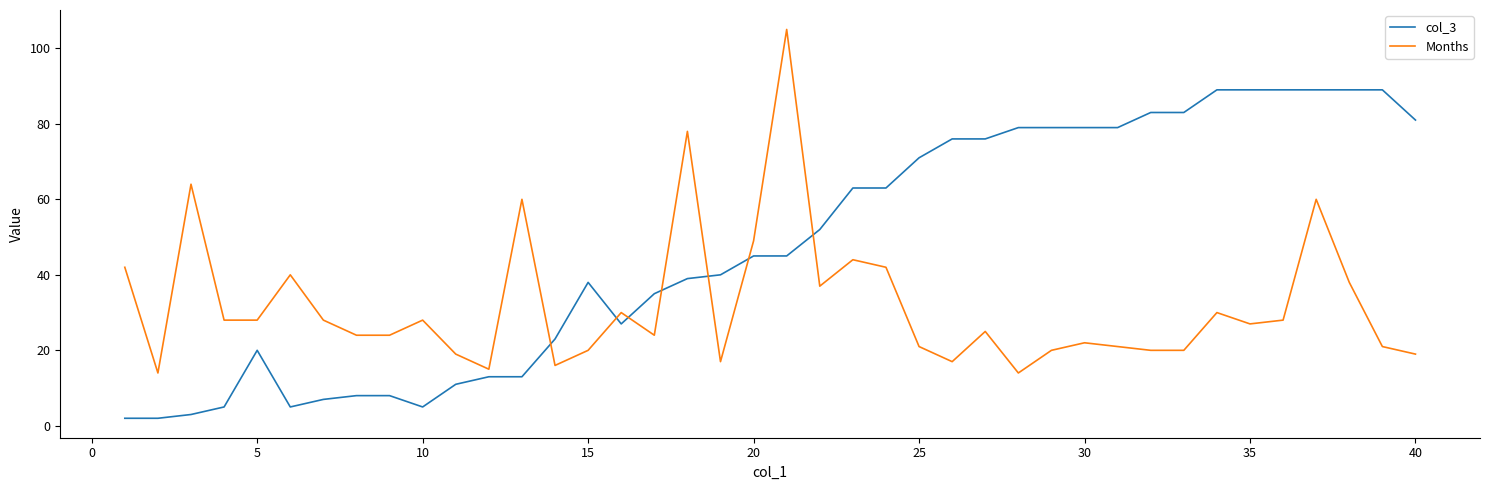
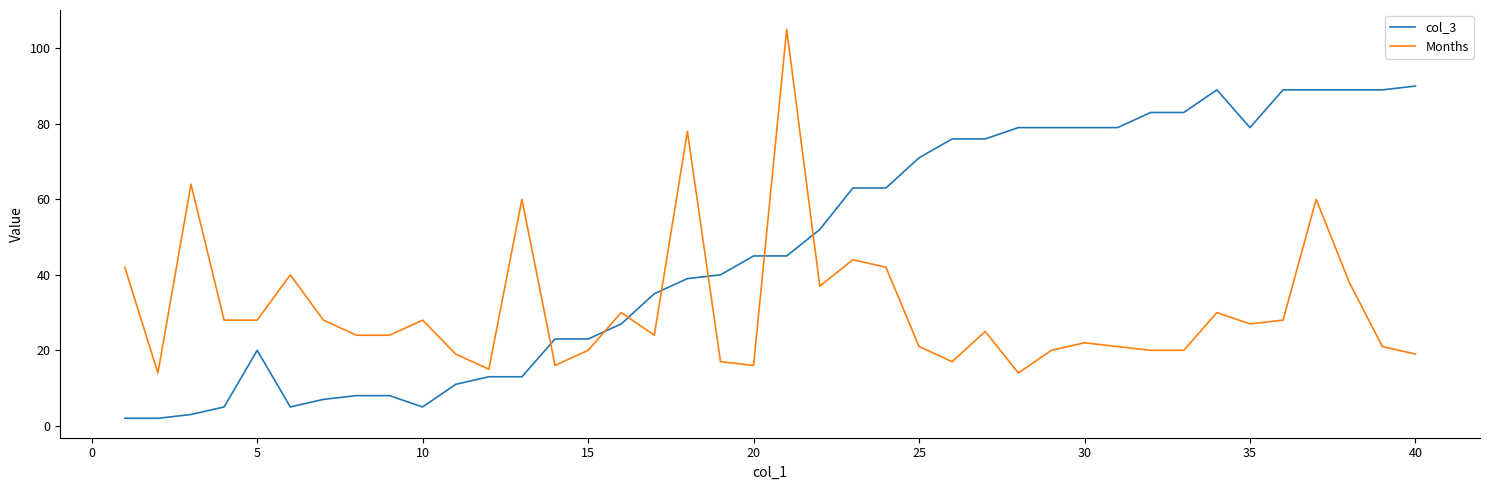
col_3, 15: 38 -> 23
Months, 20: 49 -> 16
col_3, 35: 89 -> 79
col_3, 40: 81 -> 90
